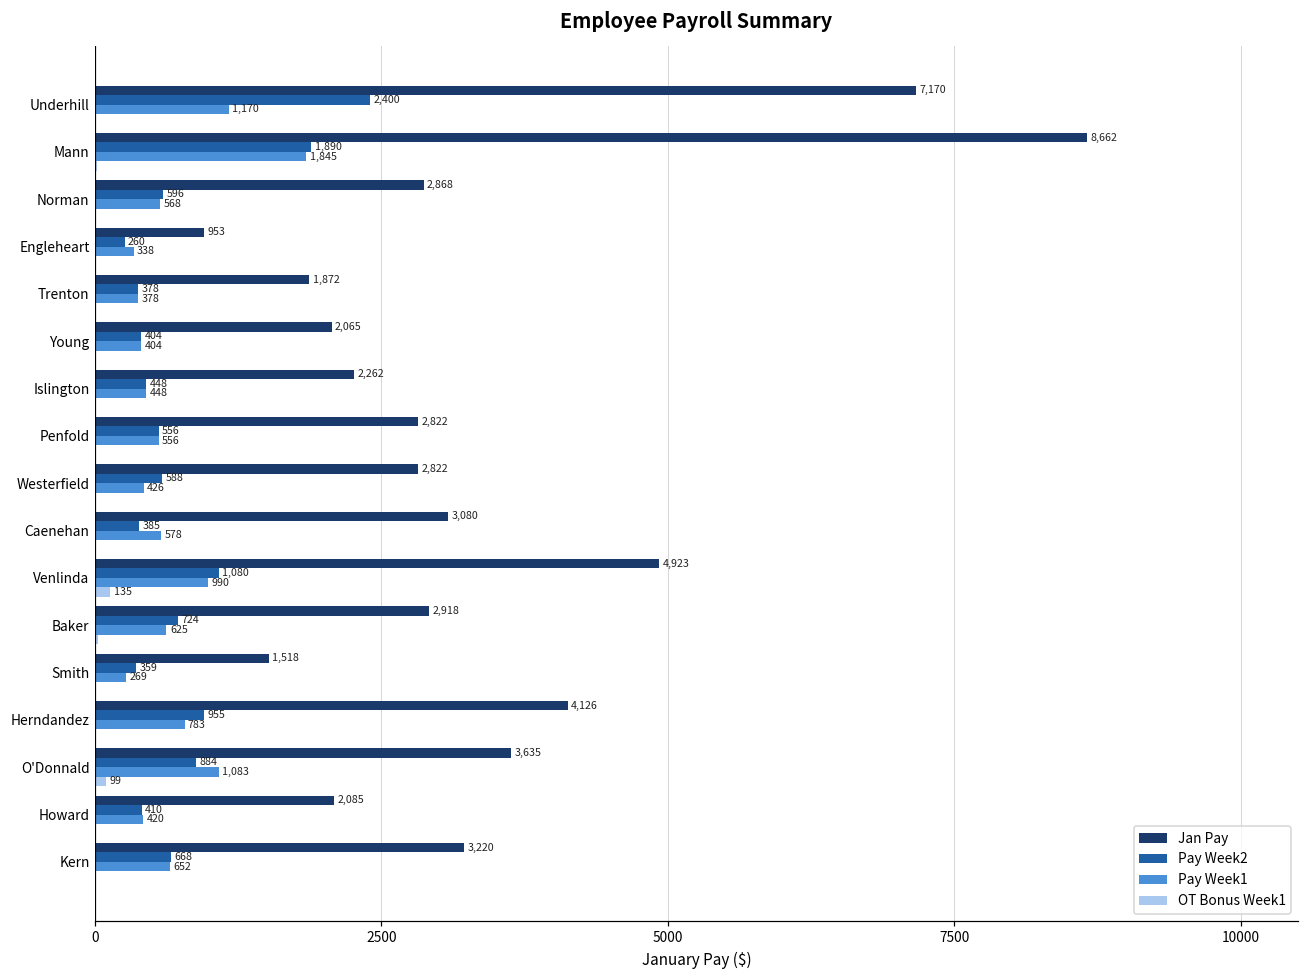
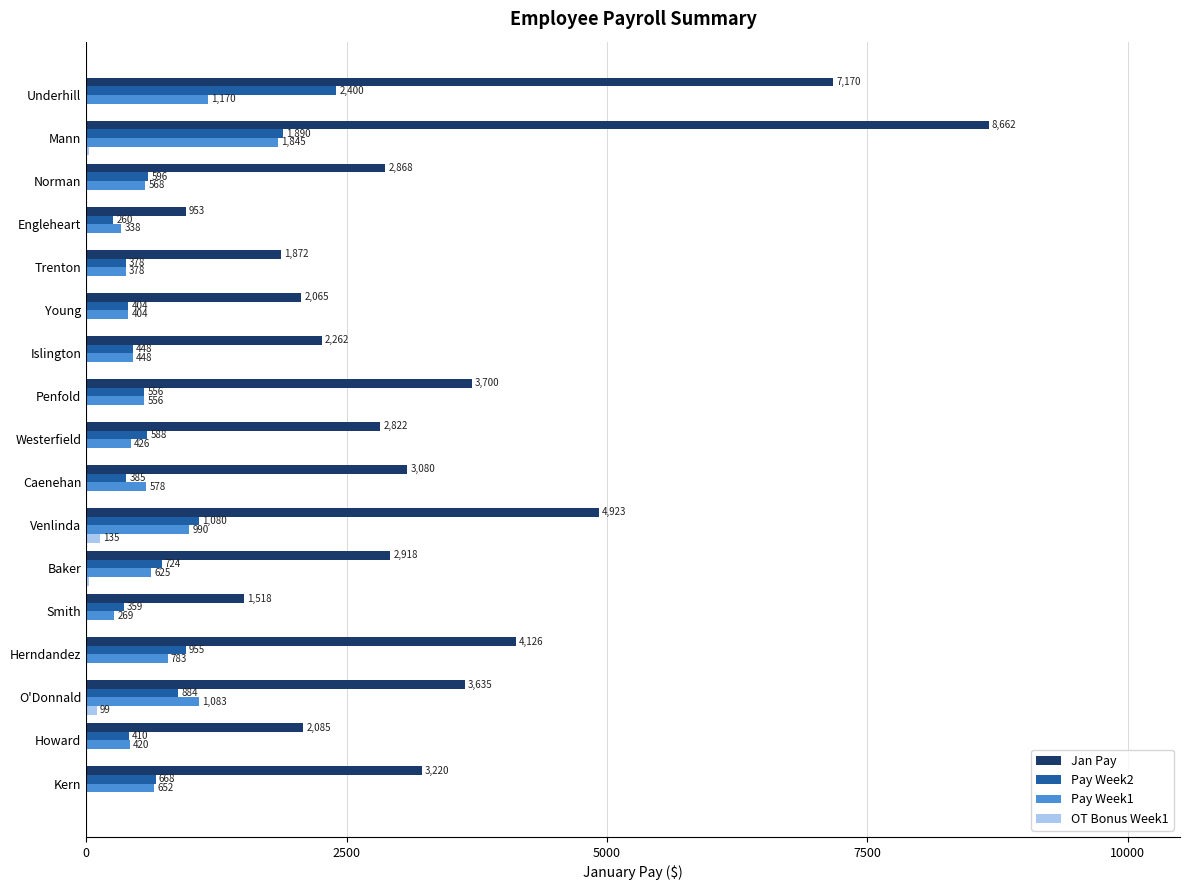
Jan Pay, Penfold: 2,822 -> 3,700
